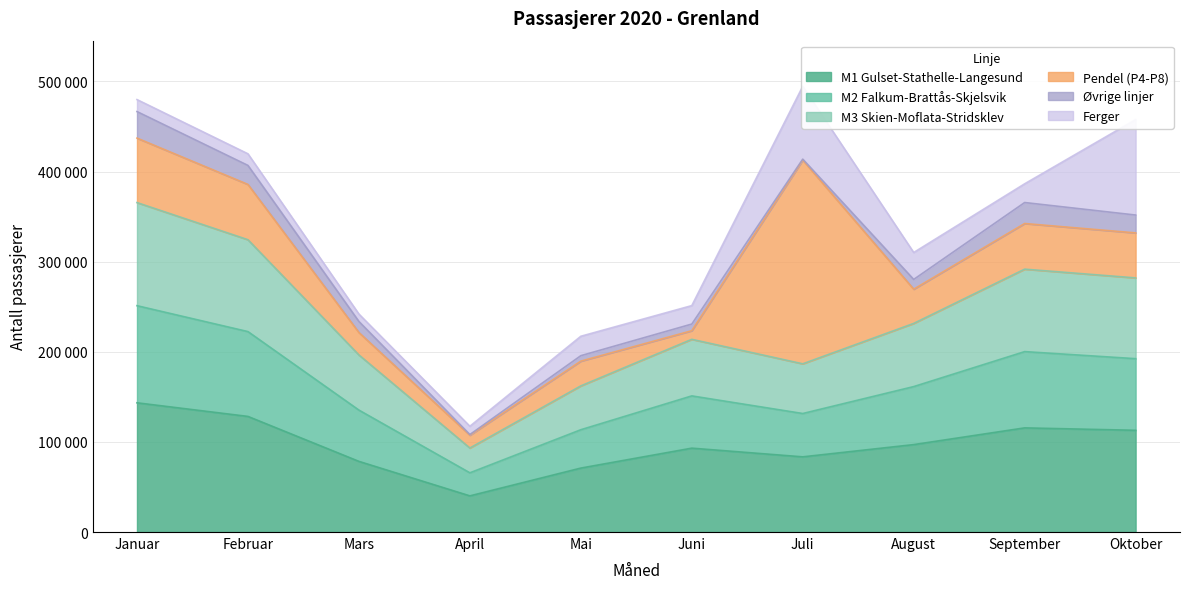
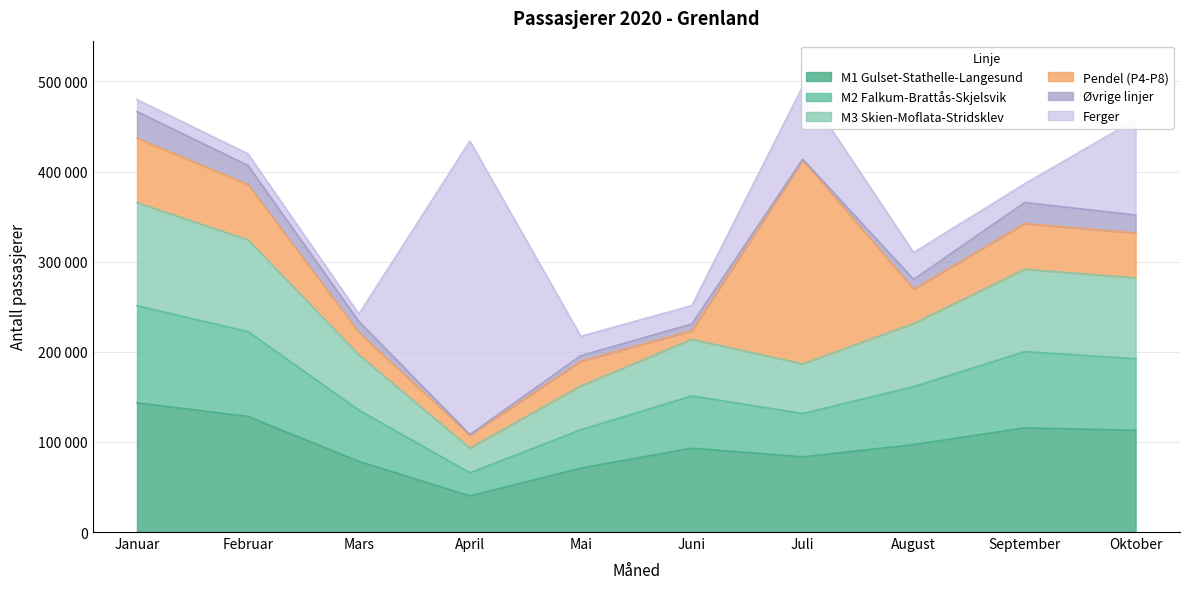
Ferger, April: 10000 -> 330000
